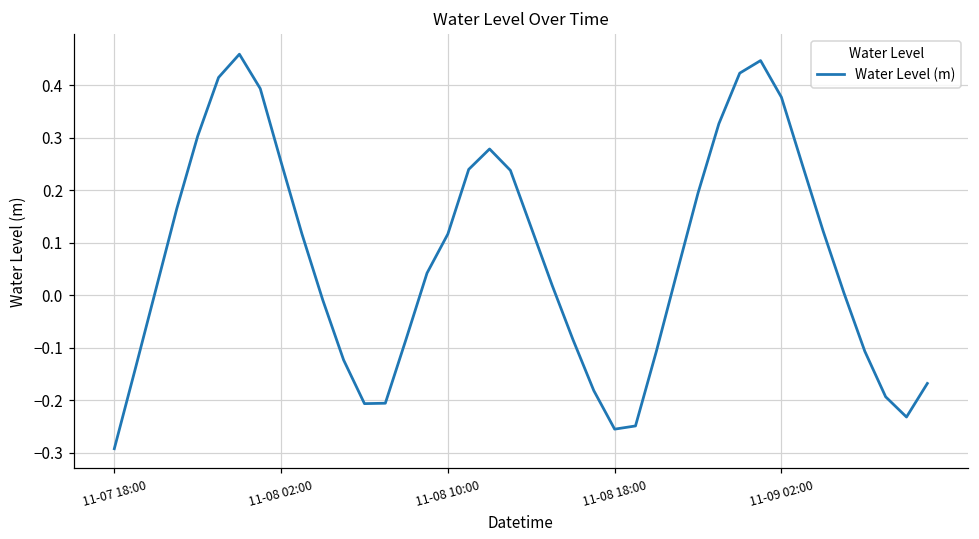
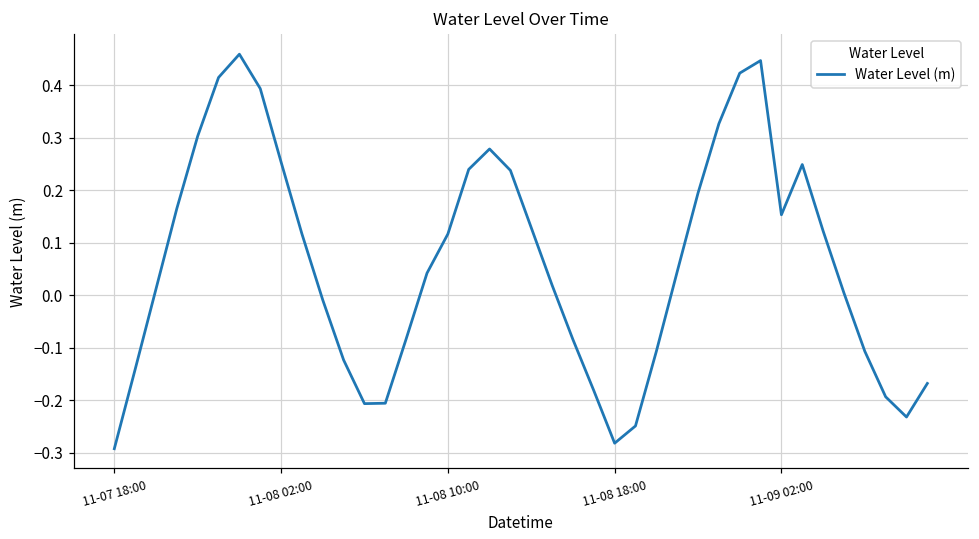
11-08 18:00: -0.26 -> -0.28
11-09 02:00: 0.38 -> 0.15
